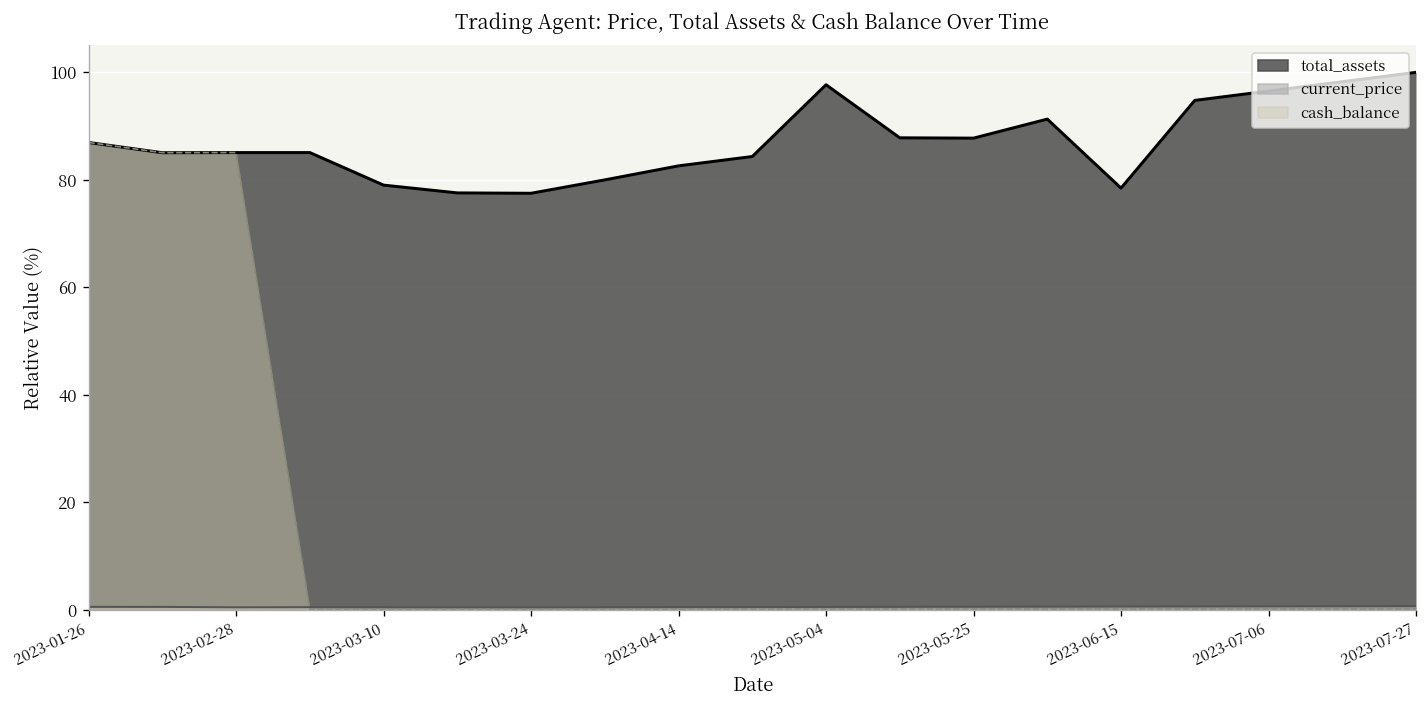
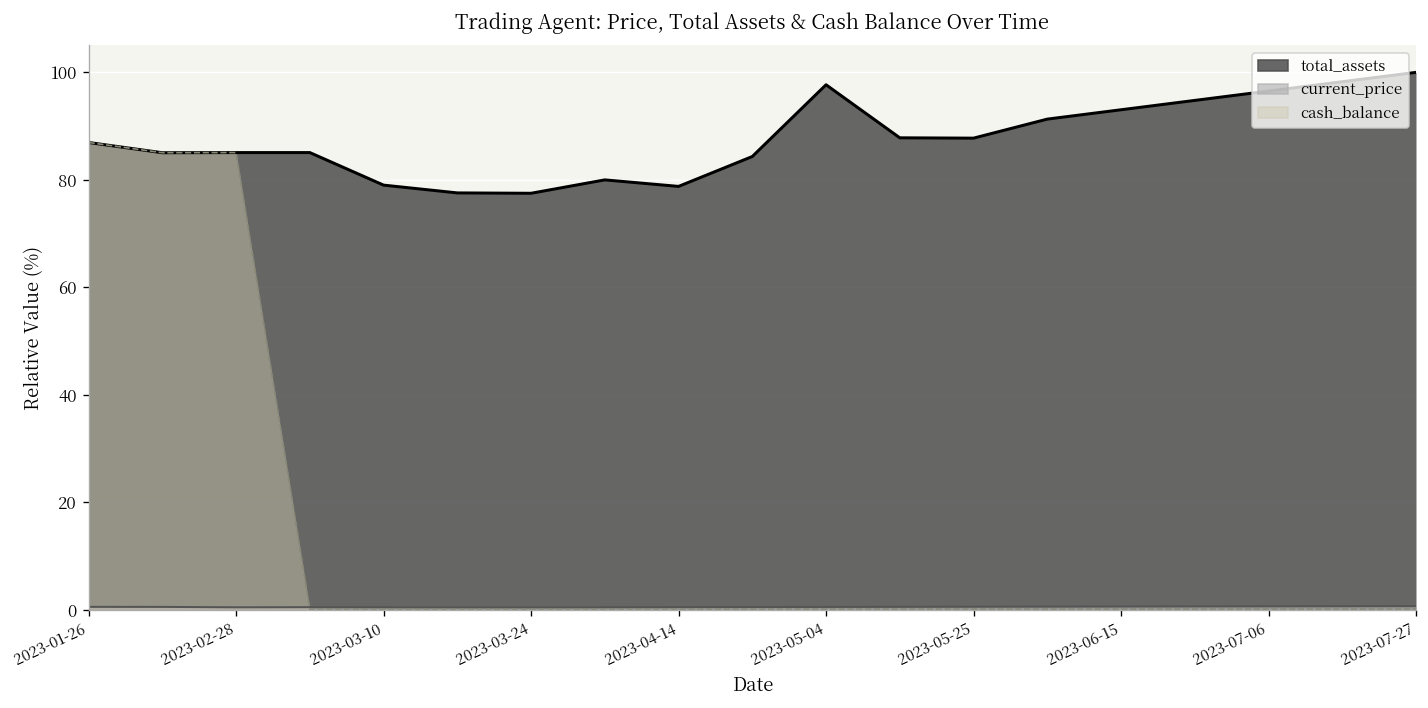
total_assets, 2023-04-14: 83 -> 79
total_assets, 2023-06-15: 78 -> 93
